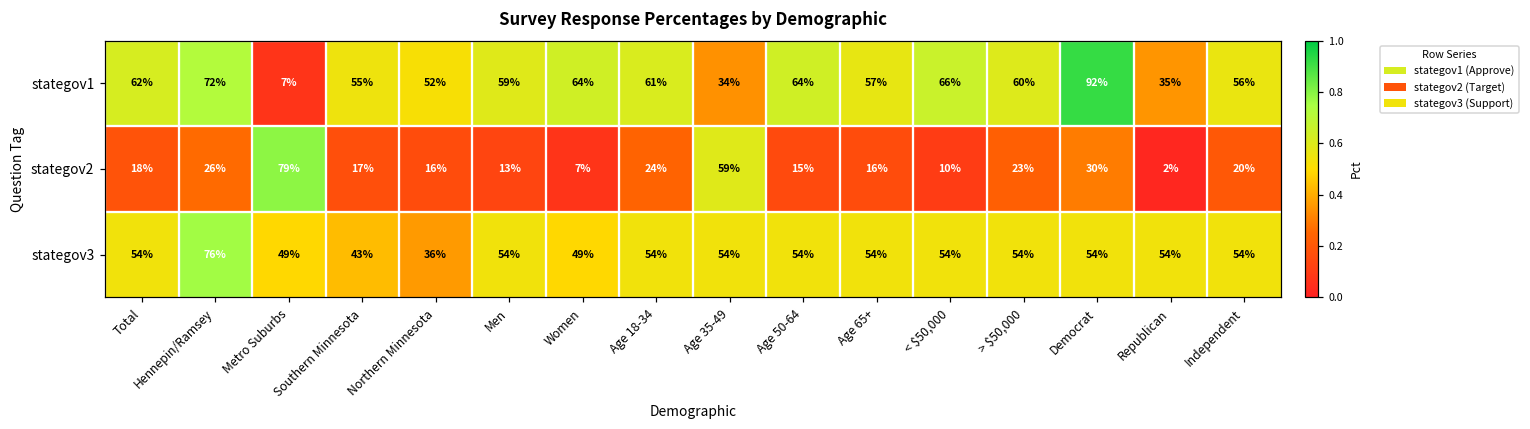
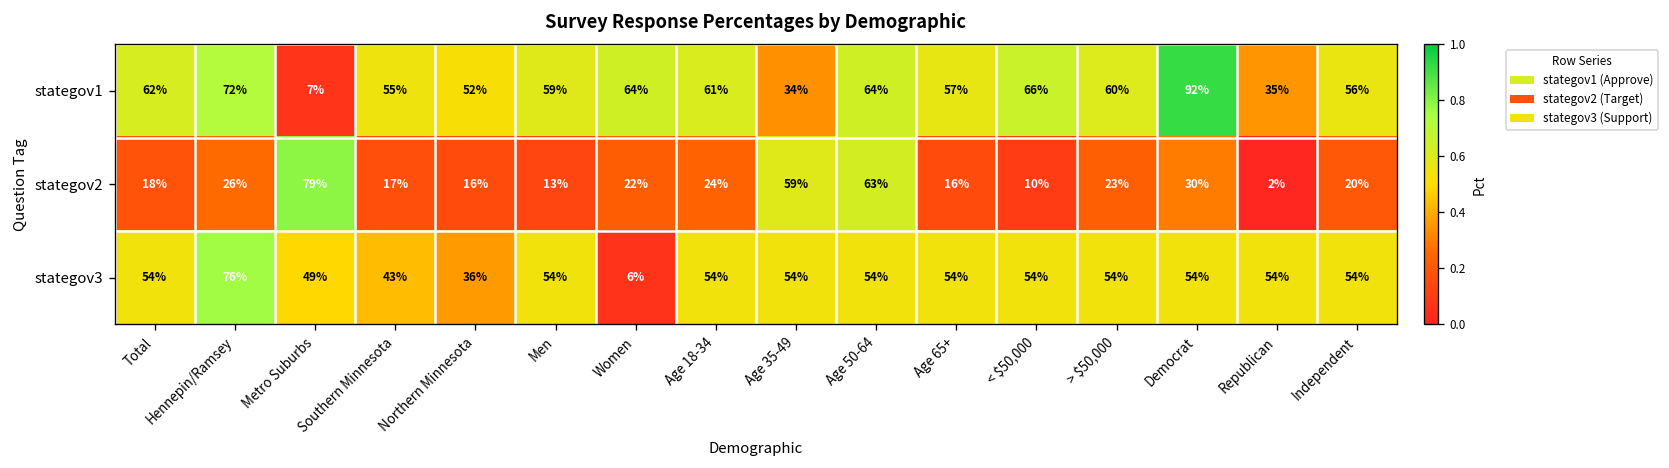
stategov2, Women: 7% -> 22%
stategov2, Age 50-64: 15% -> 63%
stategov3, Women: 49% -> 6%
